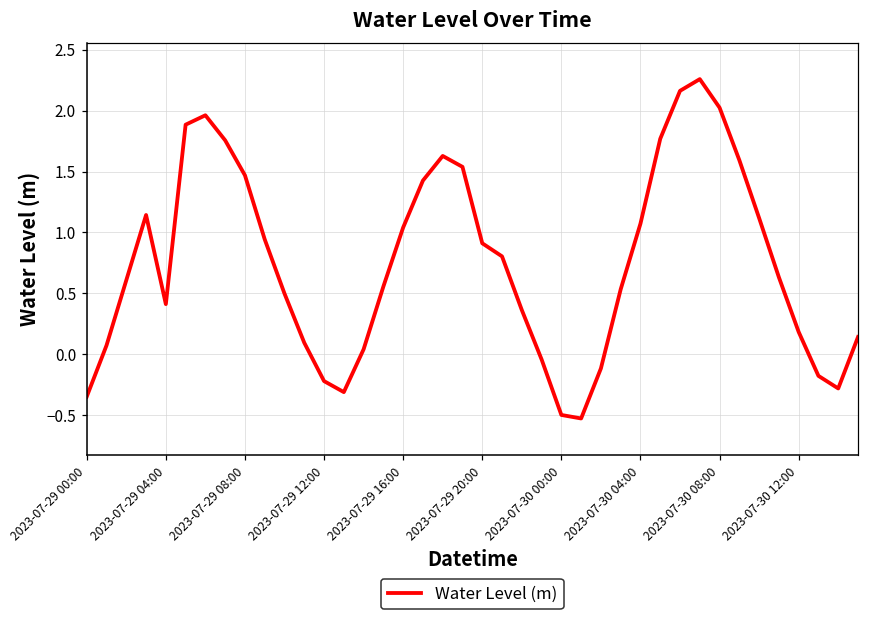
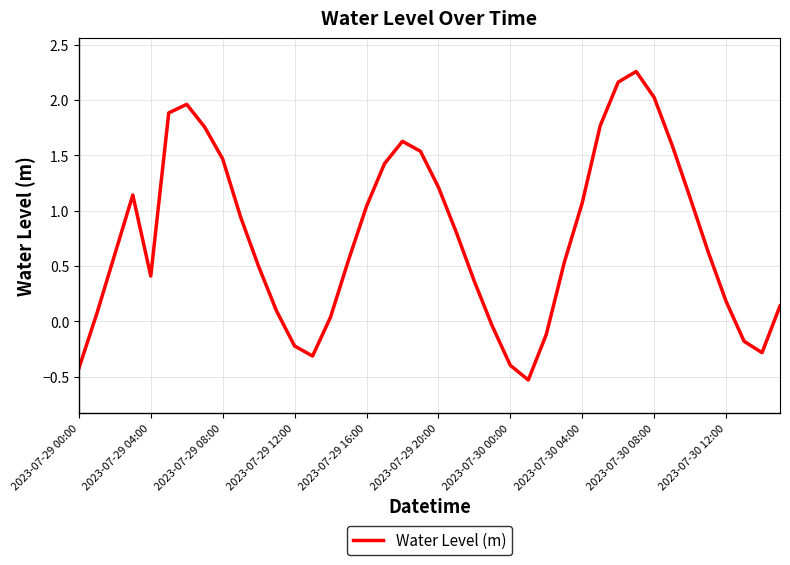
2023-07-29 00:00: -0.35 -> -0.42
2023-07-29 20:00: 0.91 -> 1.21
2023-07-30 00:00: -0.50 -> -0.40
